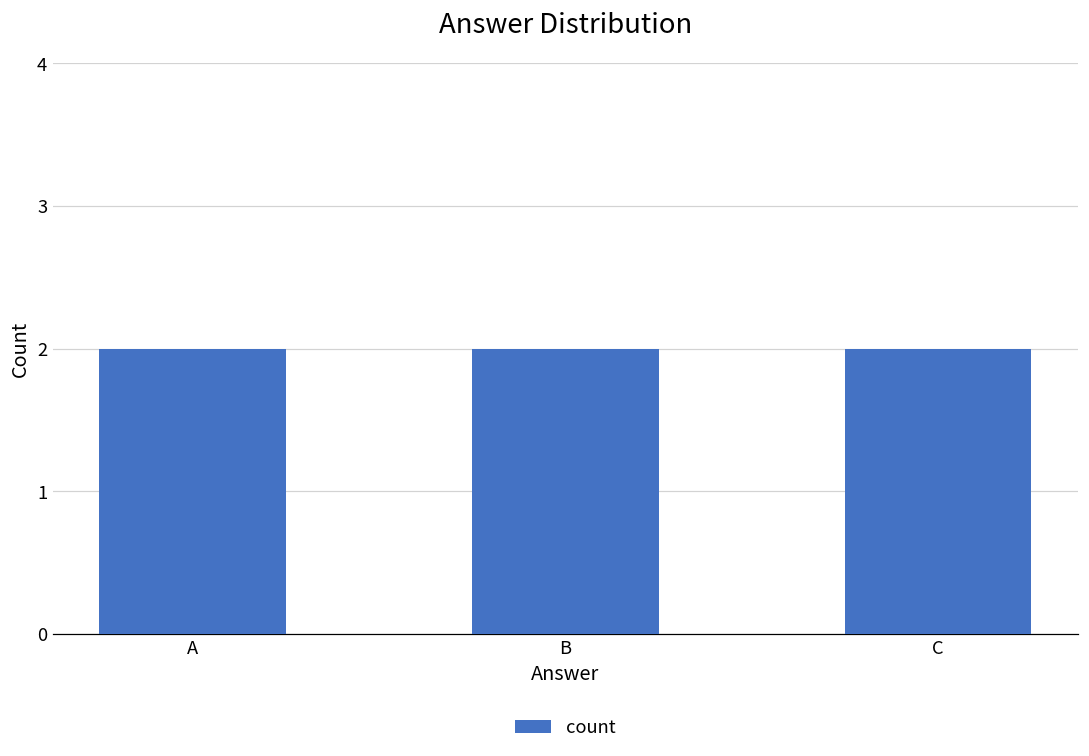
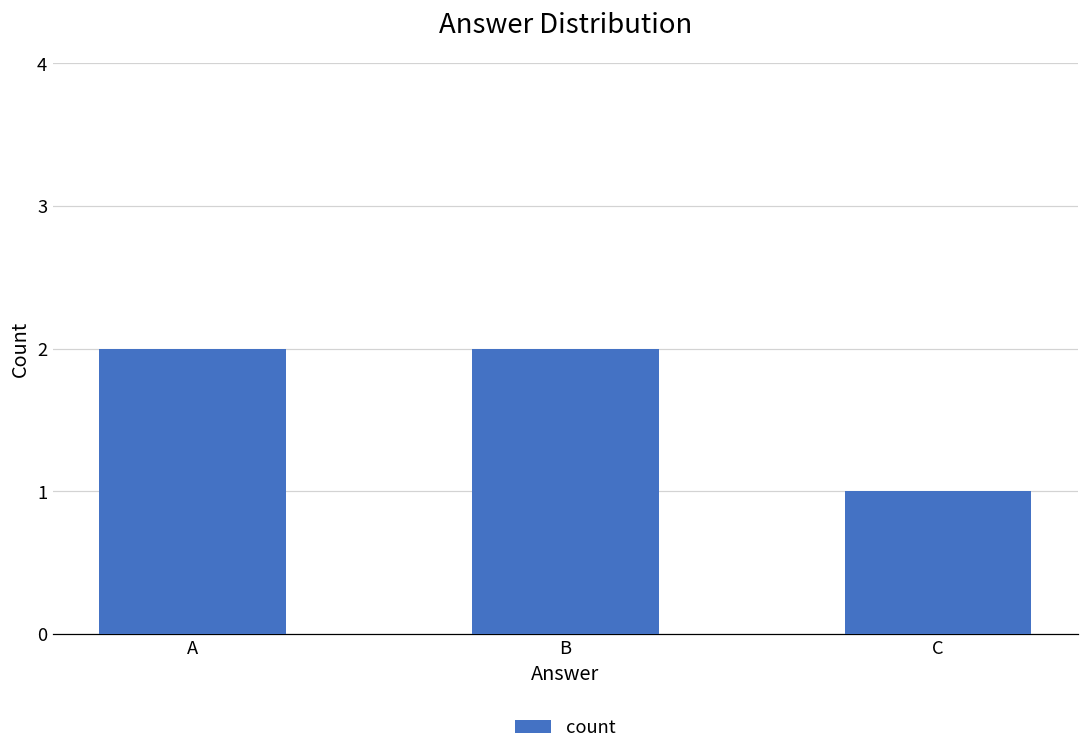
C: 2 -> 1
